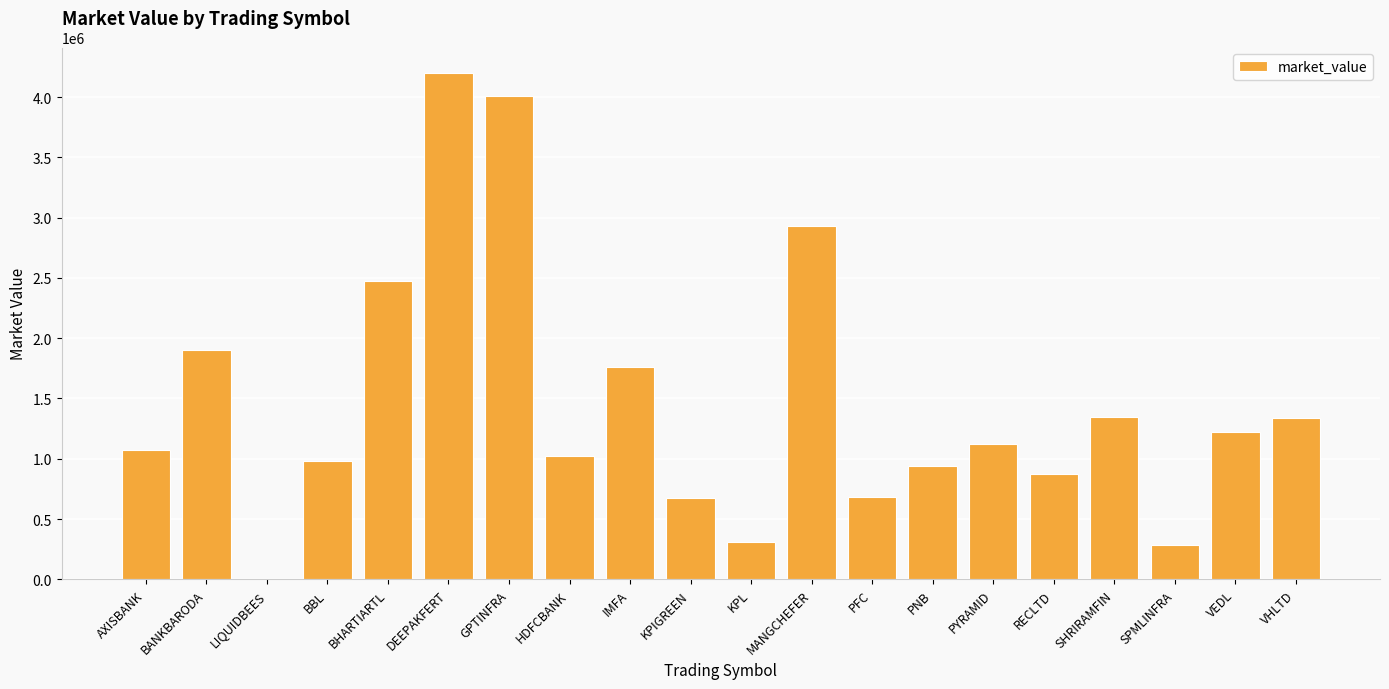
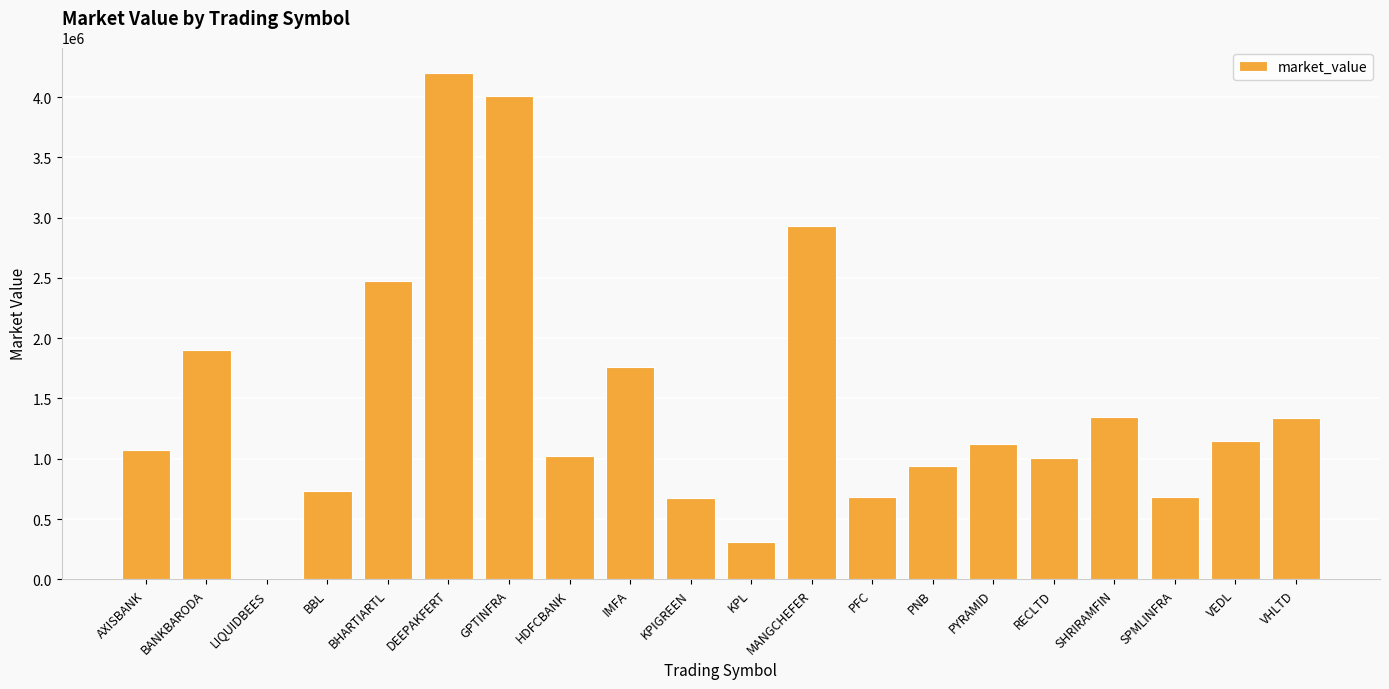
BBL: 980000 -> 740000
RECLTD: 880000 -> 1000000
SPMLINFRA: 290000 -> 680000
VEDL: 1220000 -> 1150000
